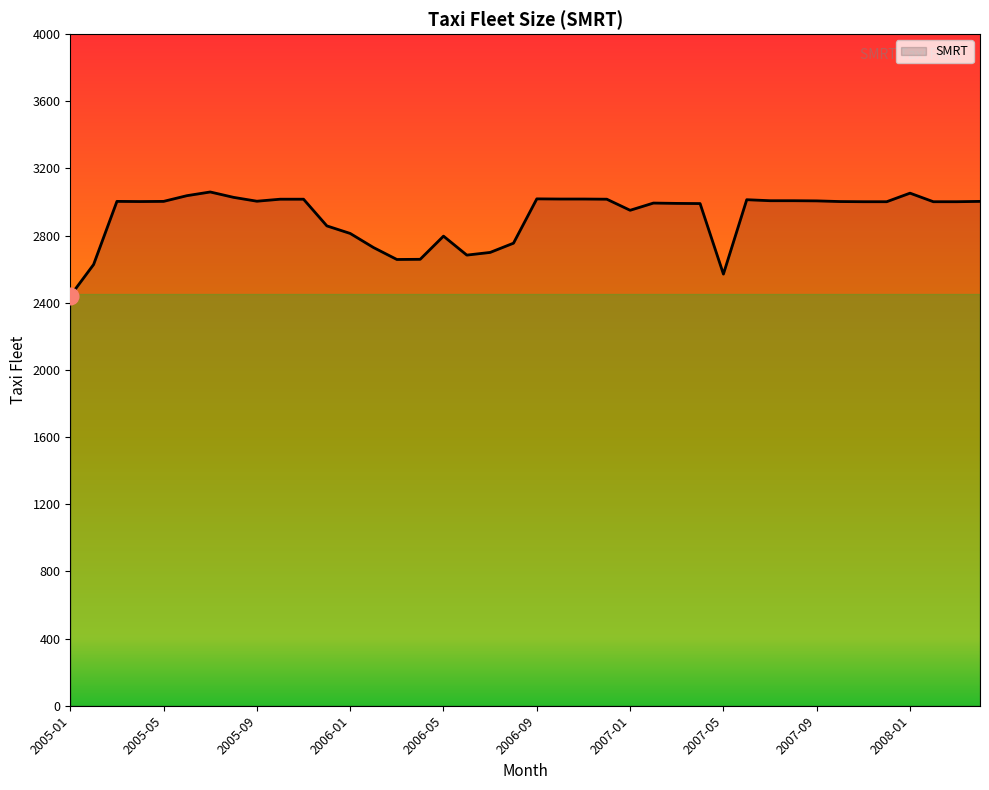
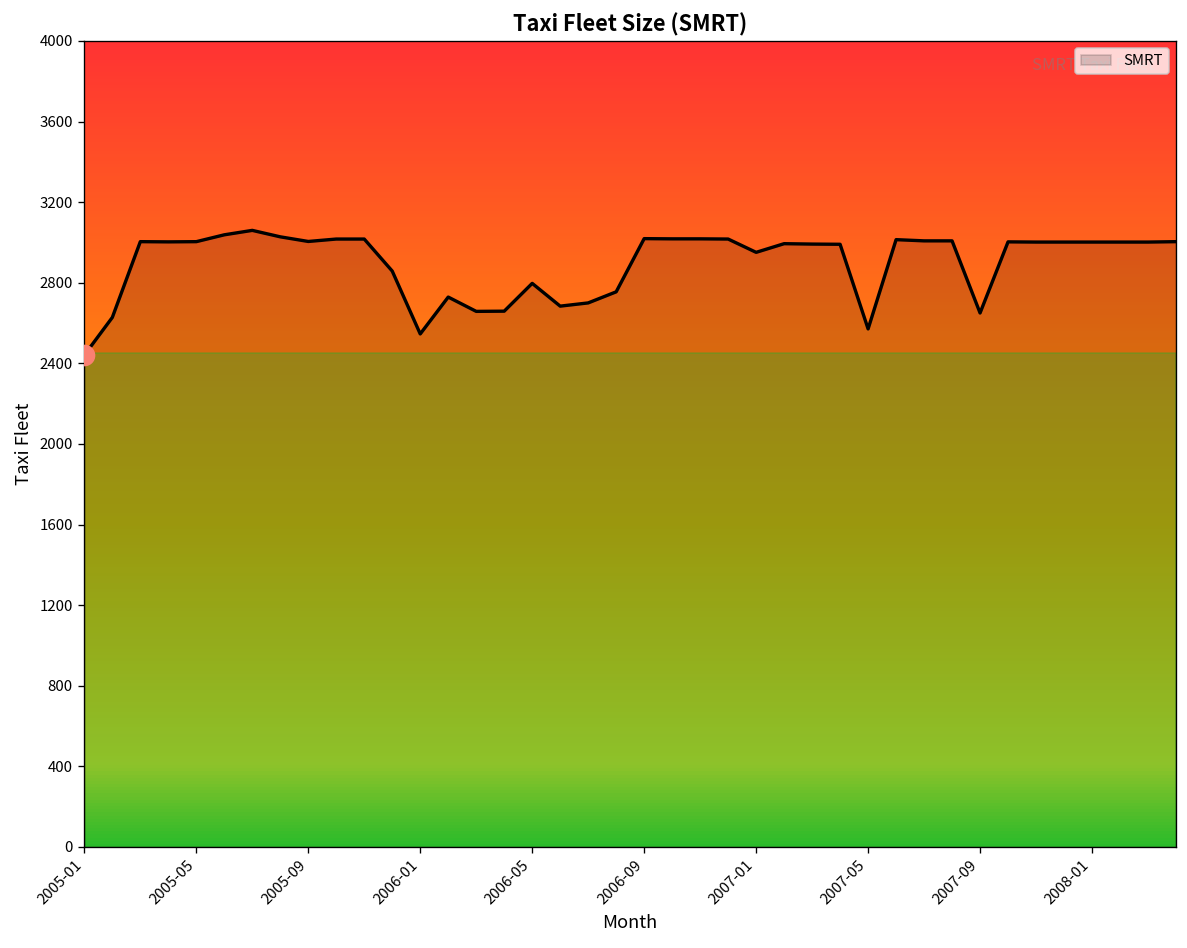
SMRT, 2006-01: 2810 -> 2550
SMRT, 2007-09: 3010 -> 2650
SMRT, 2008-01: 3050 -> 3000
